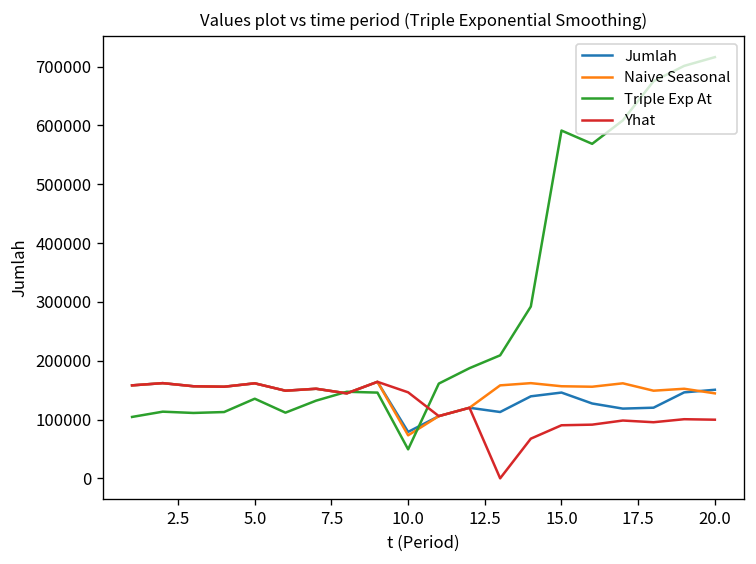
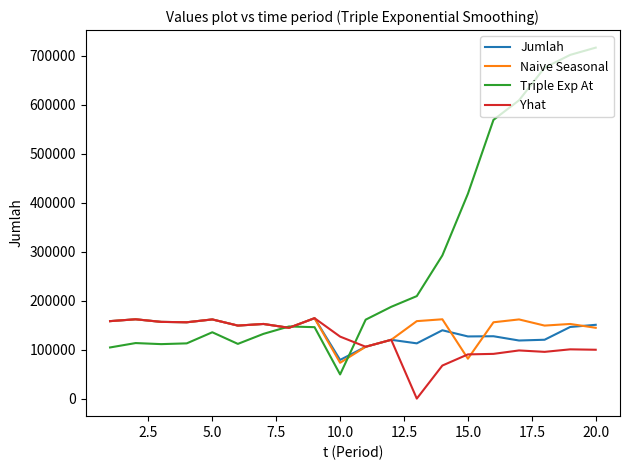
Yhat, 10.0: 150000 -> 130000
Jumlah, 15.0: 150000 -> 130000
Naive Seasonal, 15.0: 160000 -> 80000
Triple Exp At, 15.0: 590000 -> 420000
